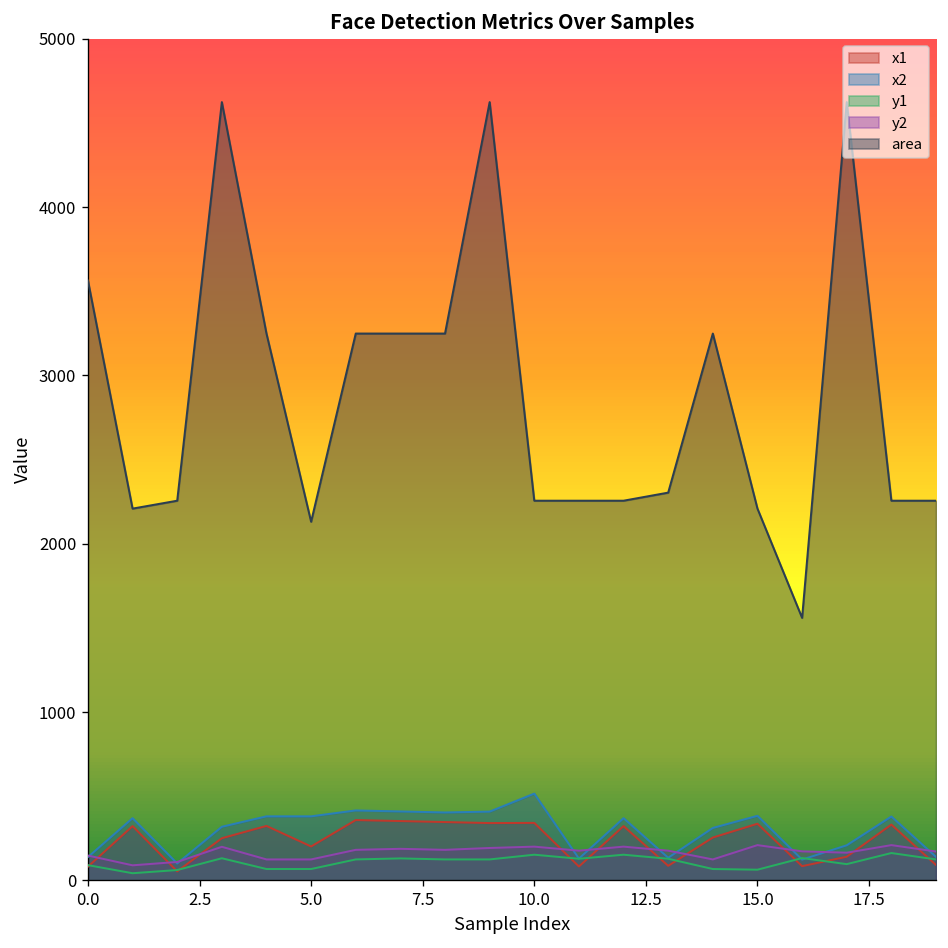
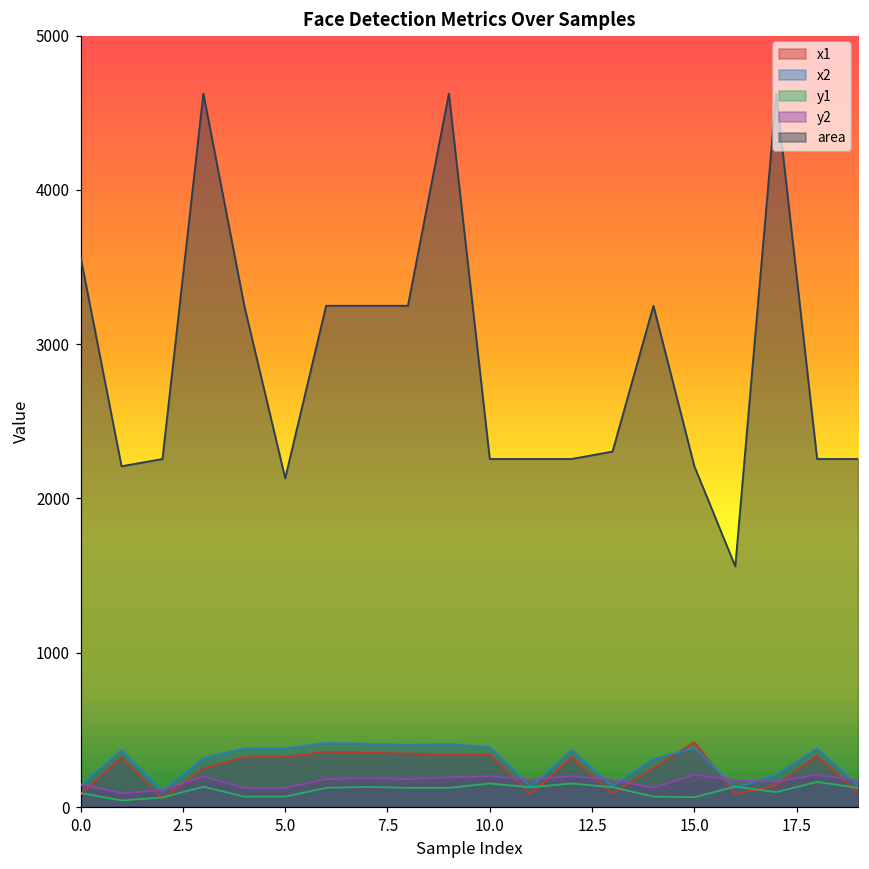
x1, 5.0: 200 -> 320
x2, 10.0: 520 -> 390
x1, 15.0: 340 -> 420
